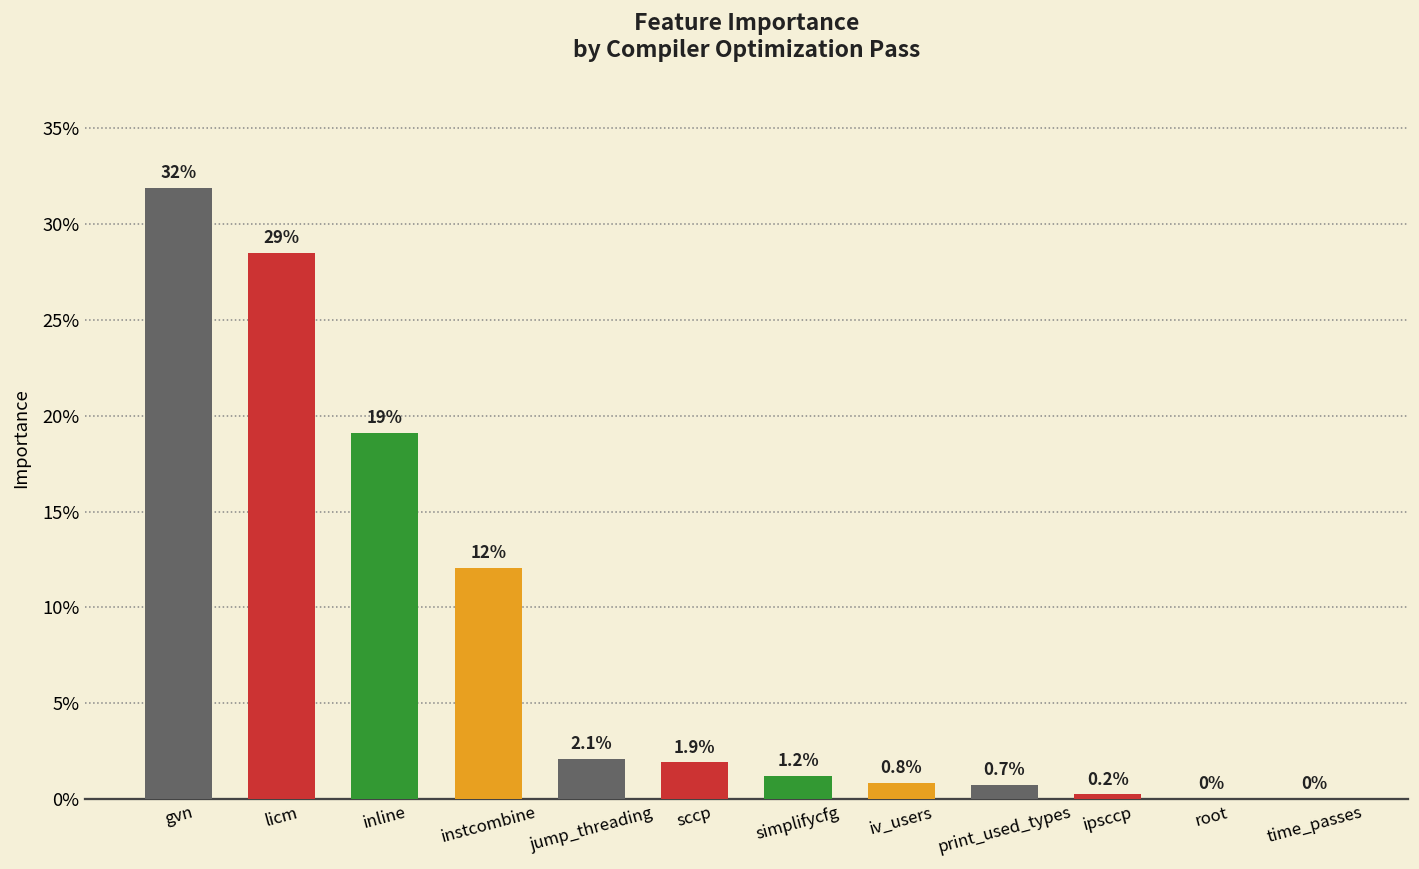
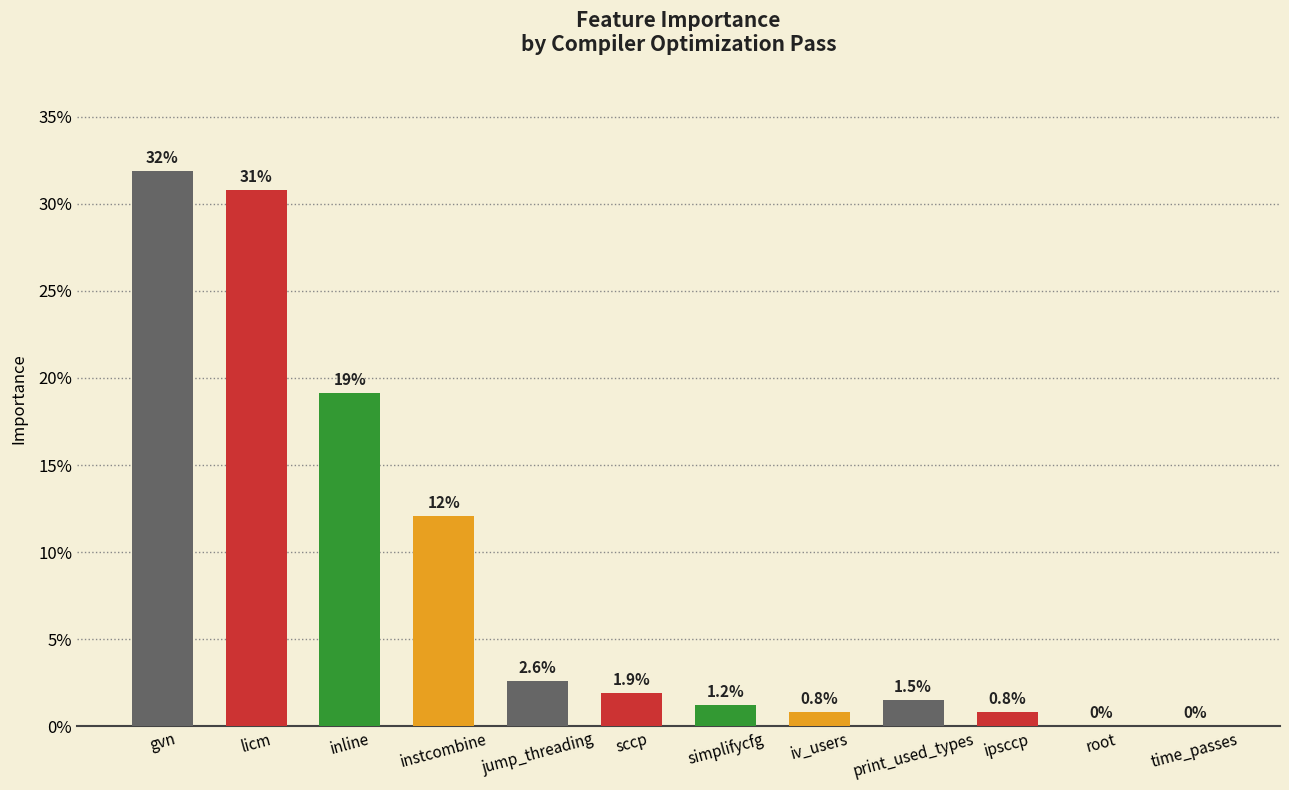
licm: 29% -> 31%
jump_threading: 2.1% -> 2.6%
print_used_types: 0.7% -> 1.5%
ipsccp: 0.2% -> 0.8%
